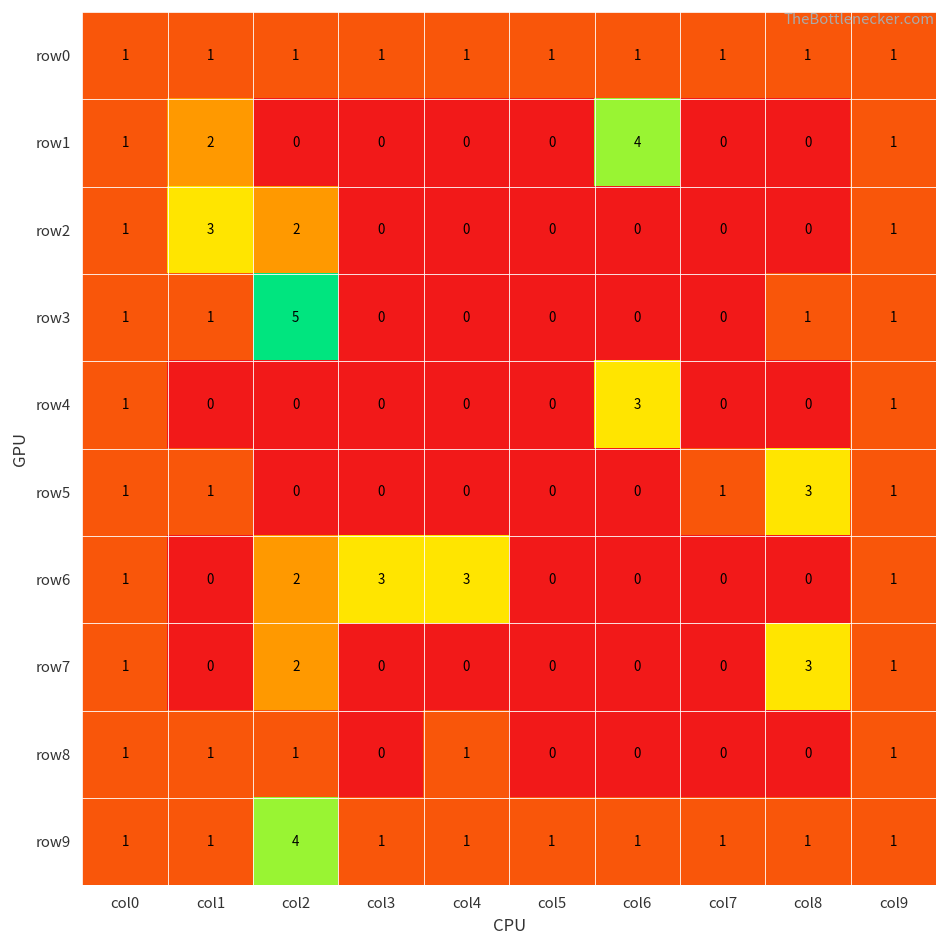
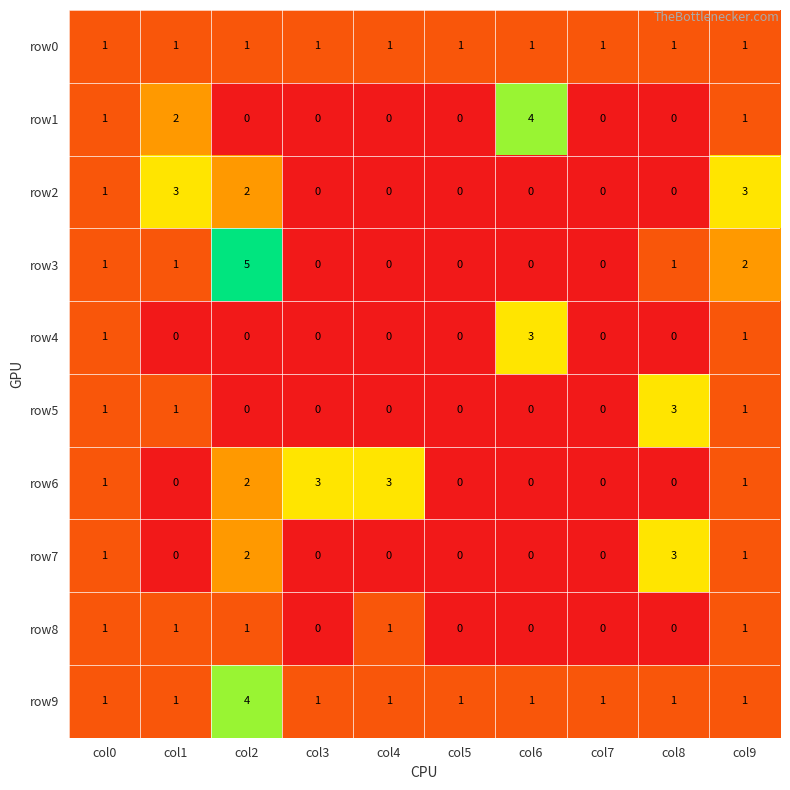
row2, col9: 1 -> 3
row3, col9: 1 -> 2
row5, col7: 1 -> 0
